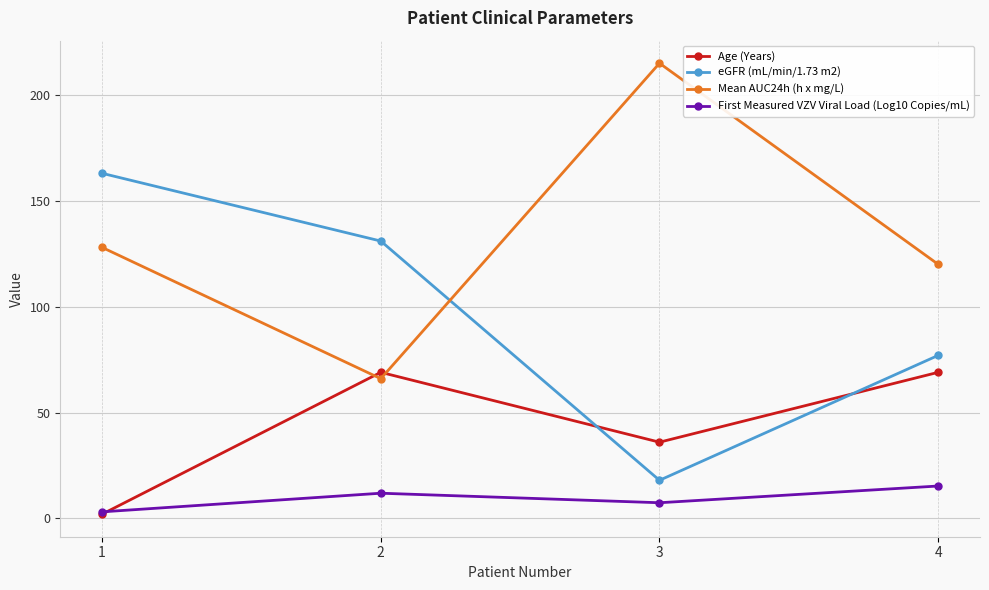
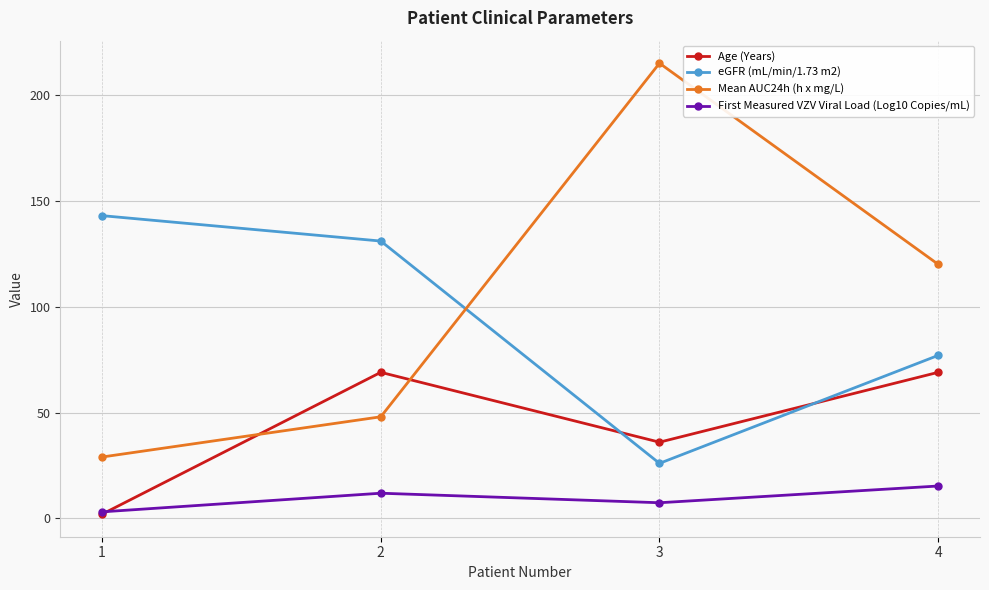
eGFR (mL/min/1.73 m2), 1: 163 -> 143
Mean AUC24h (h x mg/L), 1: 128 -> 29
Mean AUC24h (h x mg/L), 2: 66 -> 48
eGFR (mL/min/1.73 m2), 3: 18 -> 26
